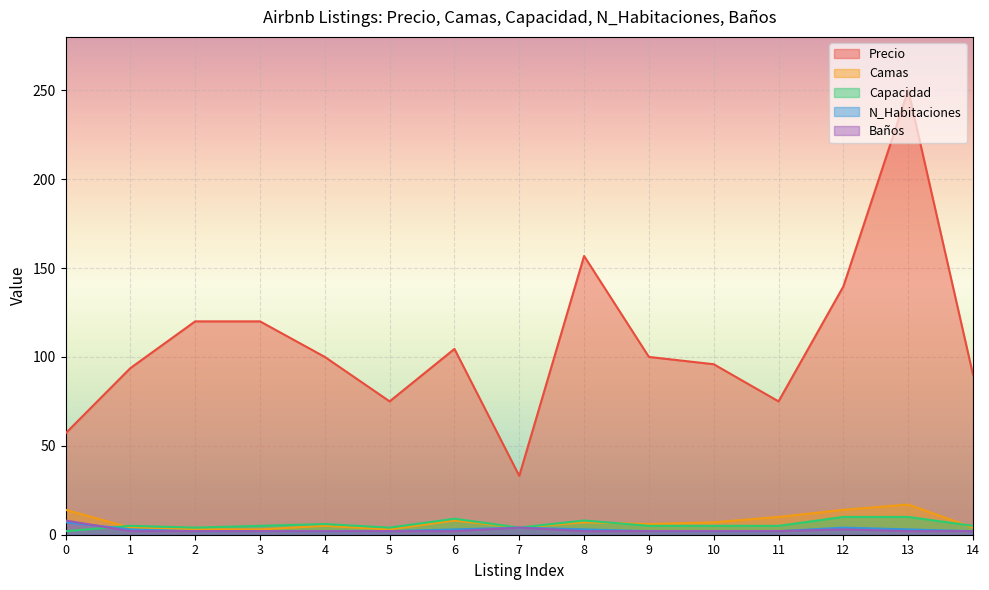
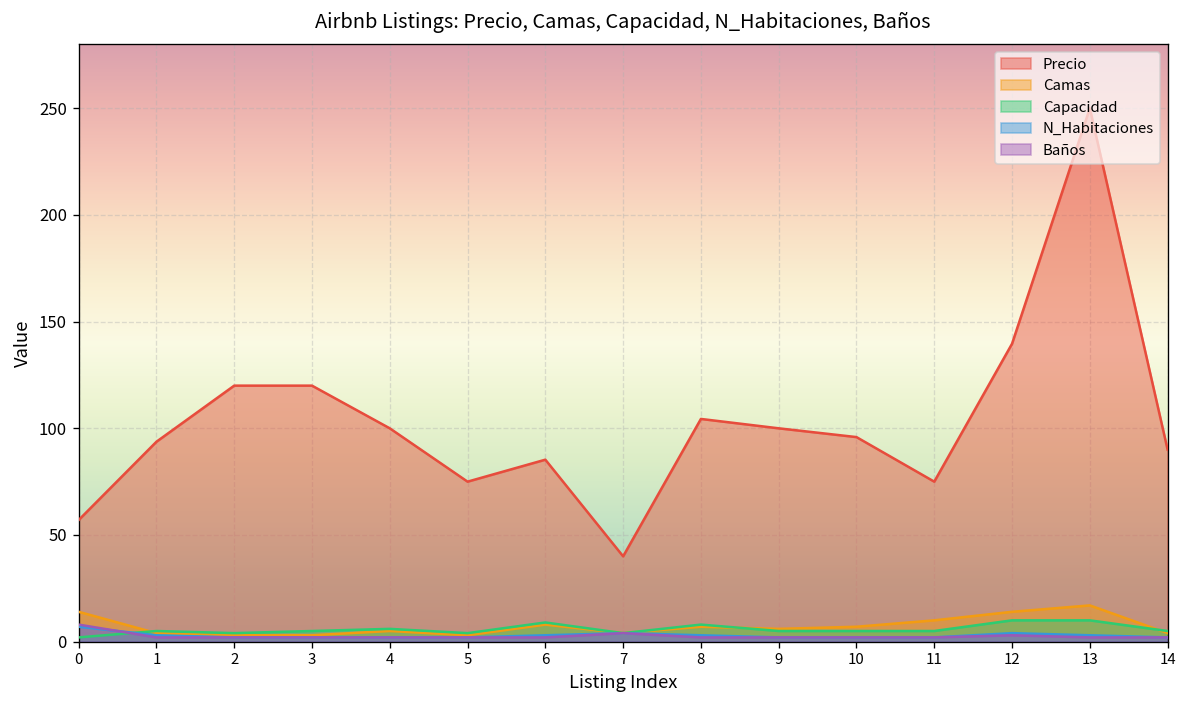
Precio, 6: 105 -> 85
Precio, 7: 33 -> 40
Precio, 8: 157 -> 104
